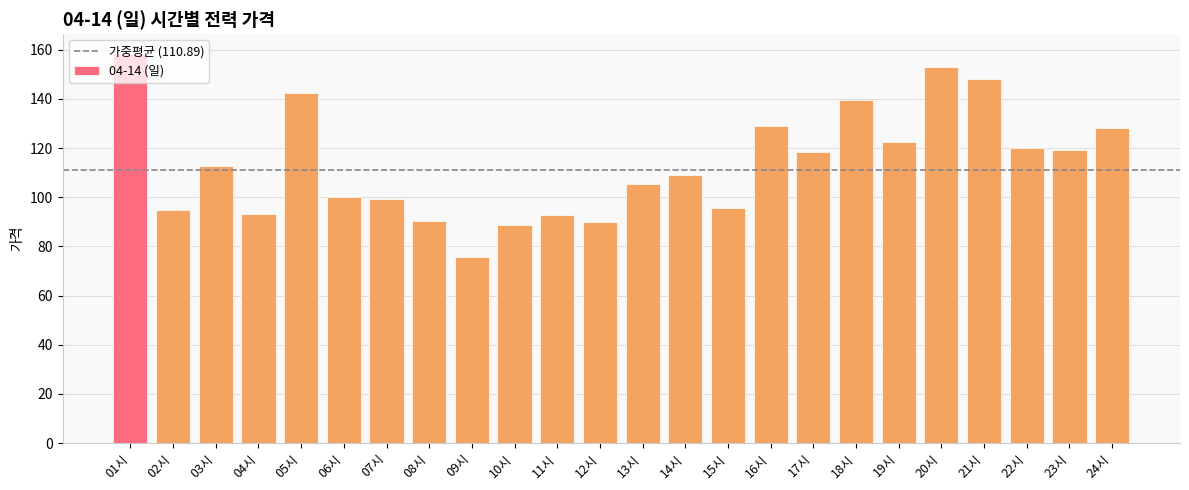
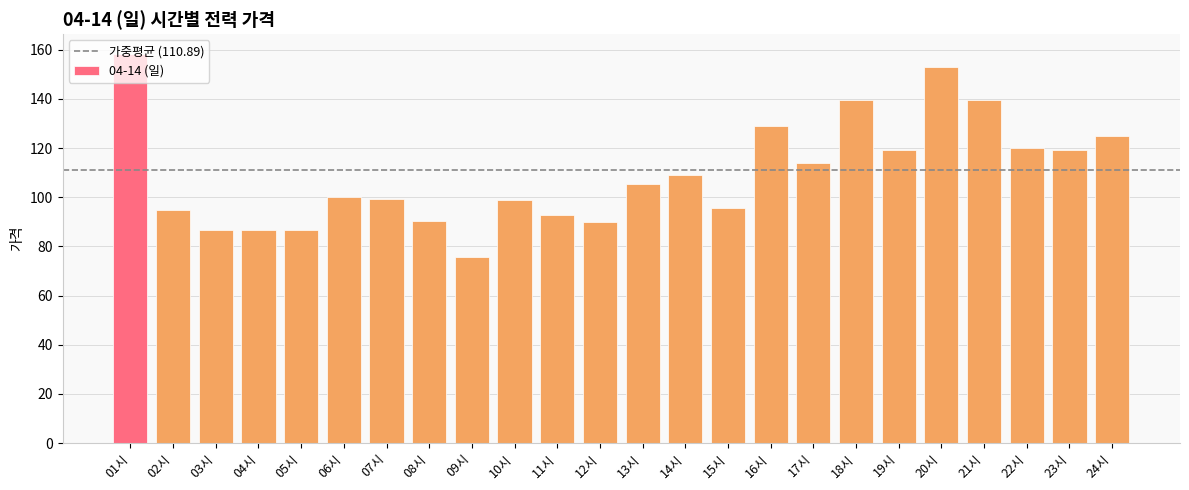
03시: 113 -> 87
04시: 93 -> 87
05시: 143 -> 87
10시: 89 -> 99
17시: 118 -> 114
19시: 123 -> 119
21시: 148 -> 140
24시: 128 -> 125
